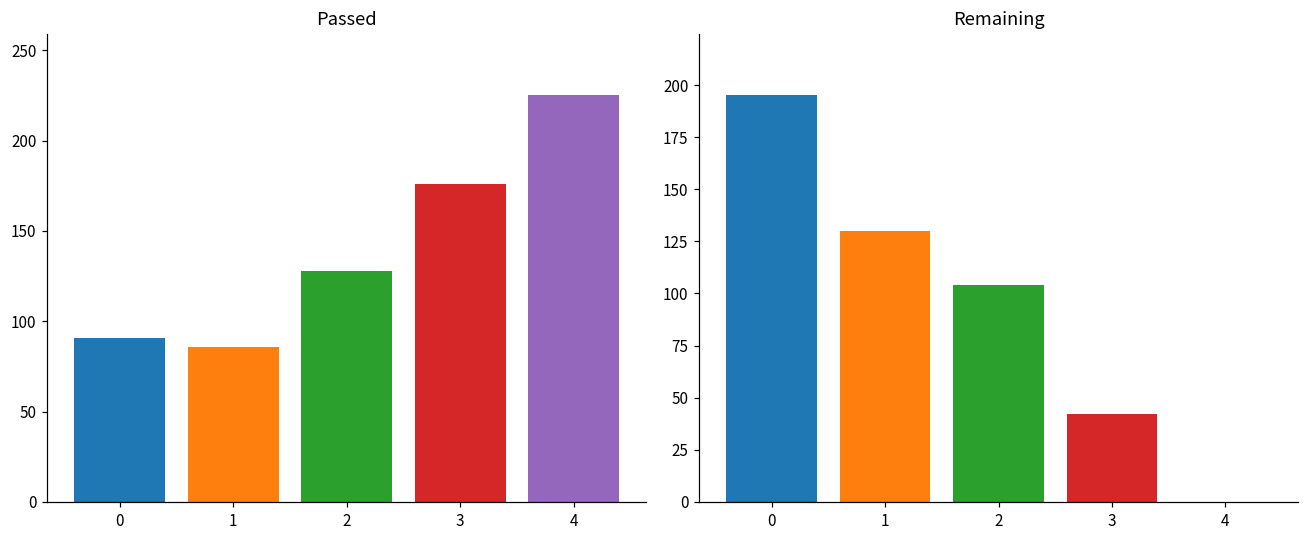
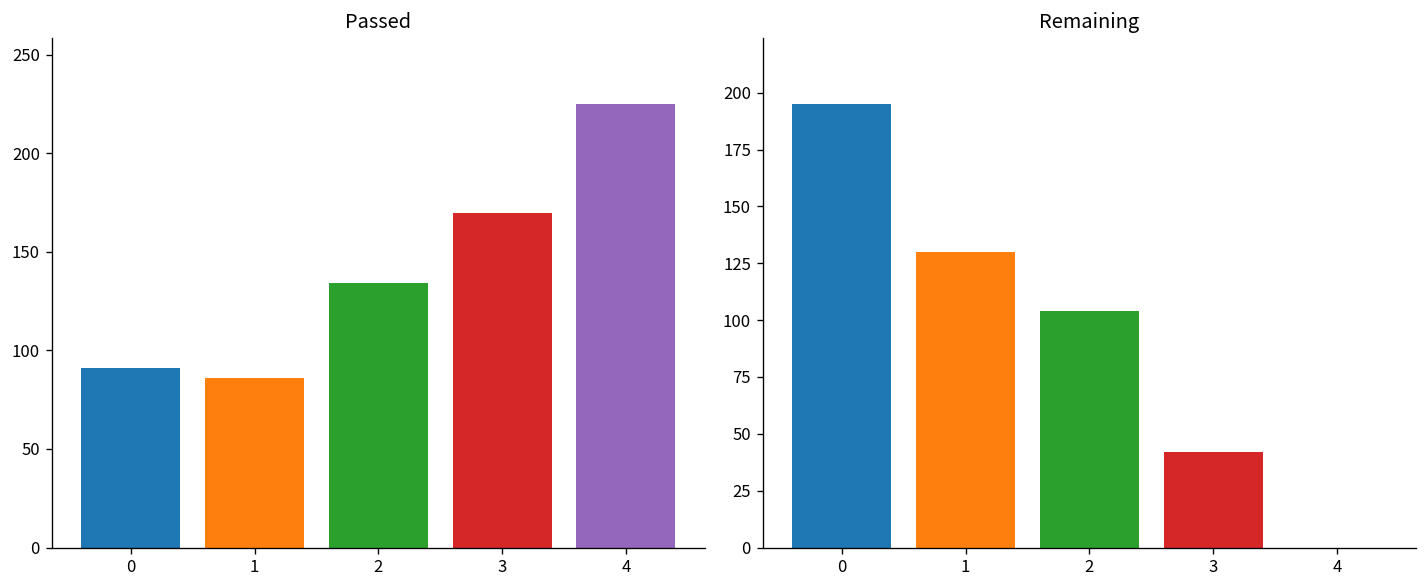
Passed, 2: 128 -> 134
Passed, 3: 176 -> 170
